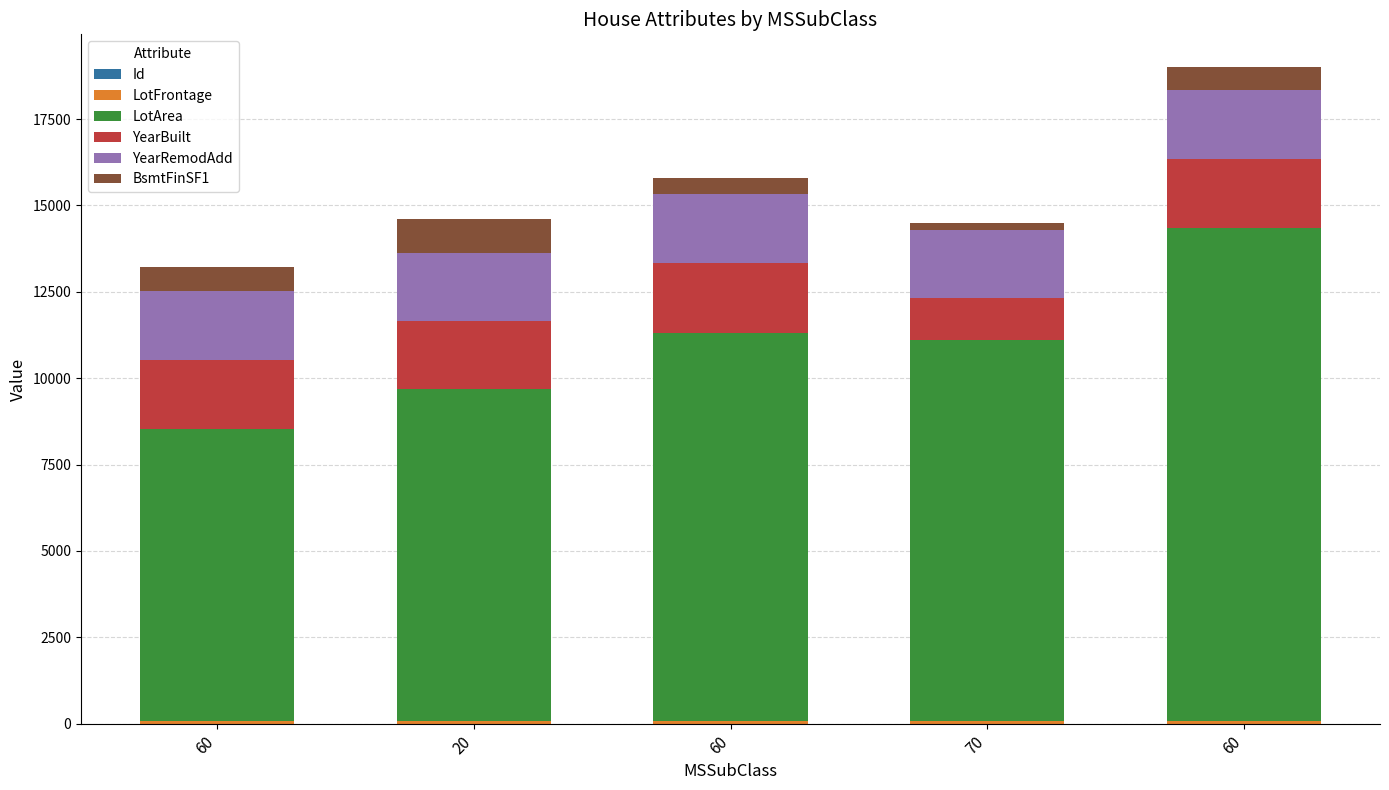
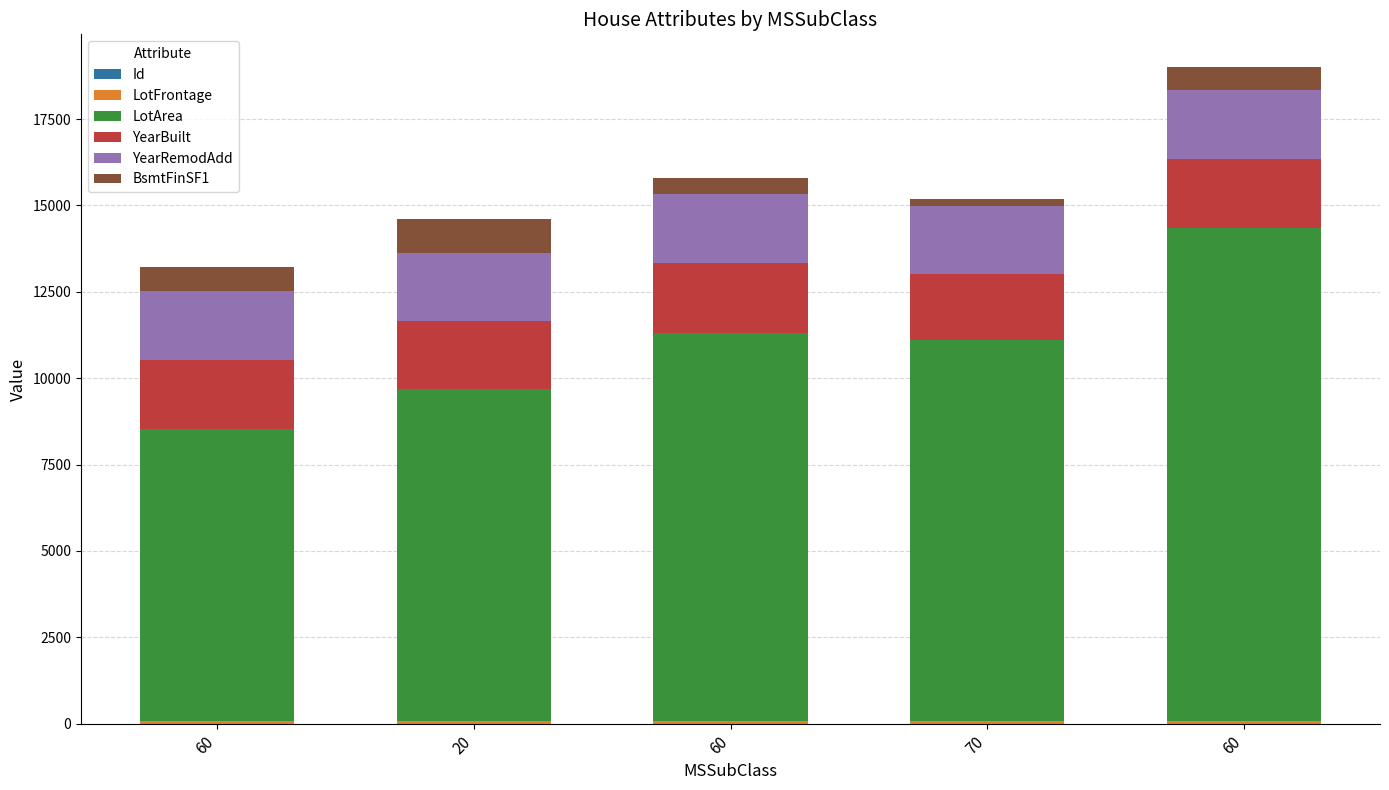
YearBuilt, 70: 1200 -> 1900
